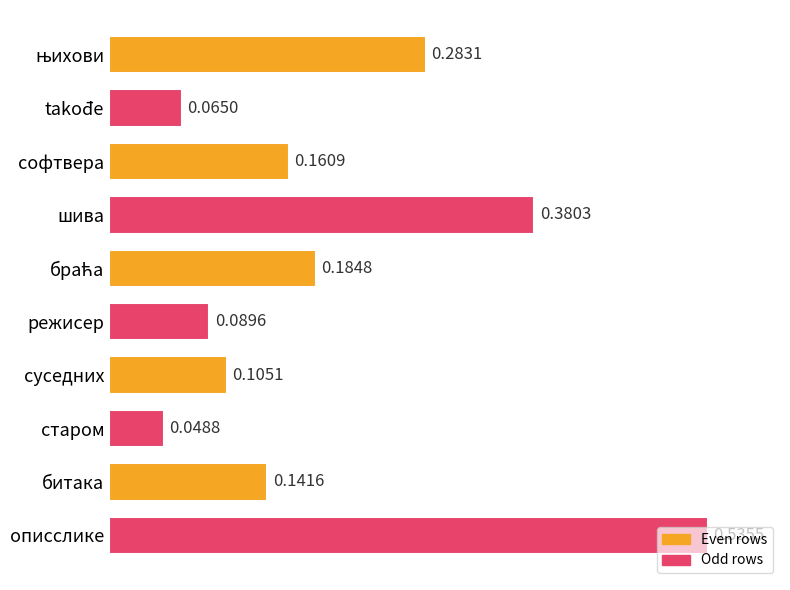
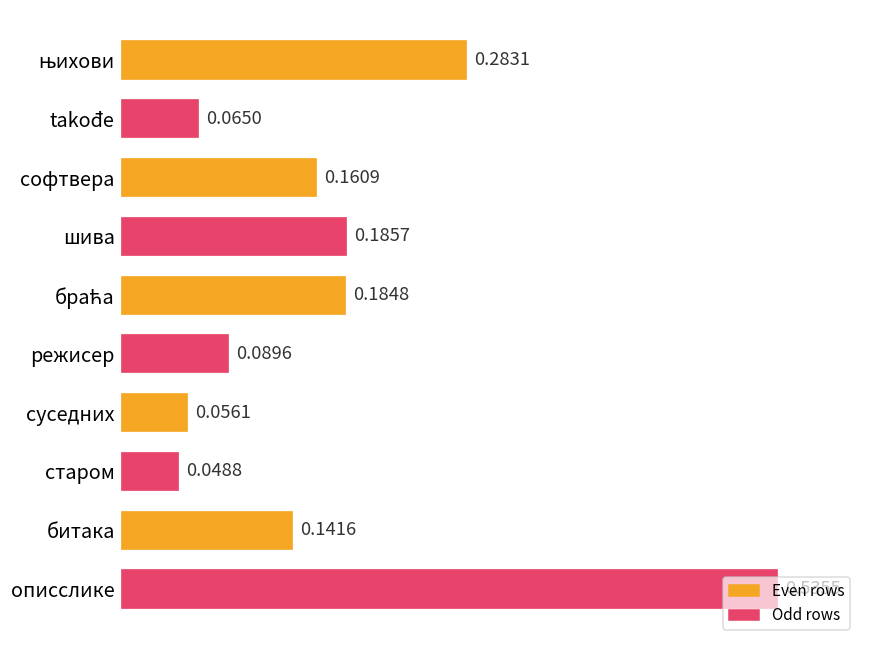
шива: 0.3803 -> 0.1857
суседних: 0.1051 -> 0.0561
